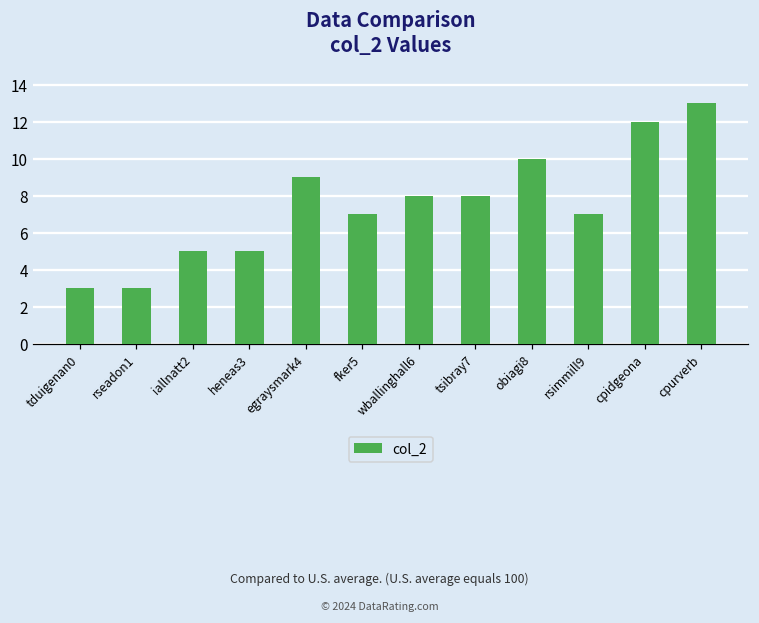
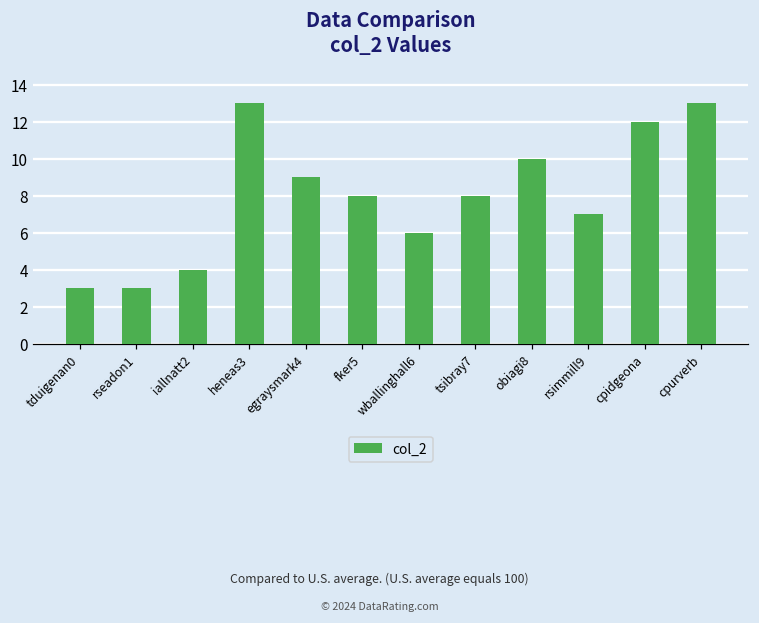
iallnatt2: 5 -> 4
heneas3: 5 -> 13
fker5: 7 -> 8
wballinghall6: 8 -> 6
